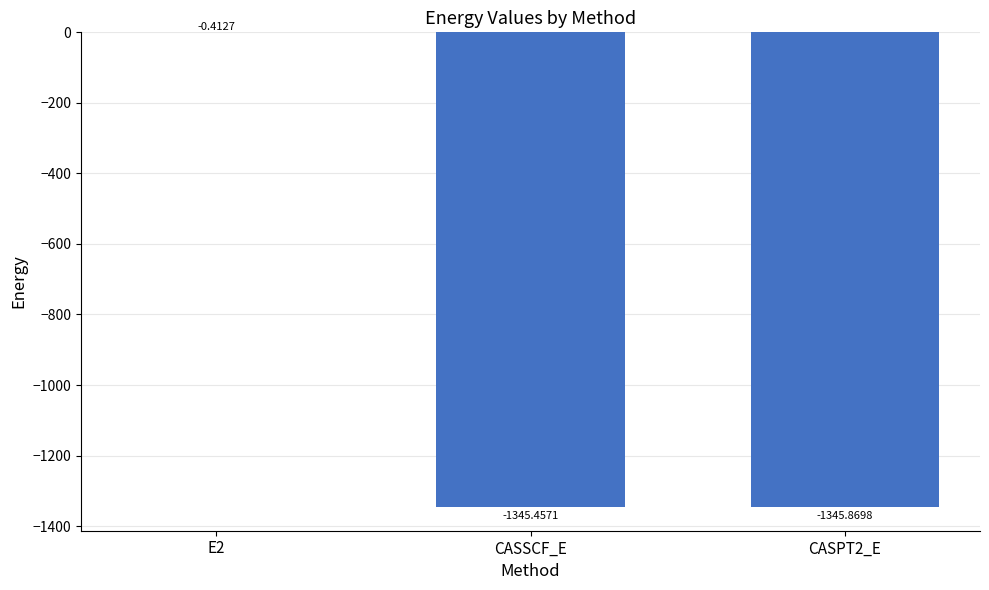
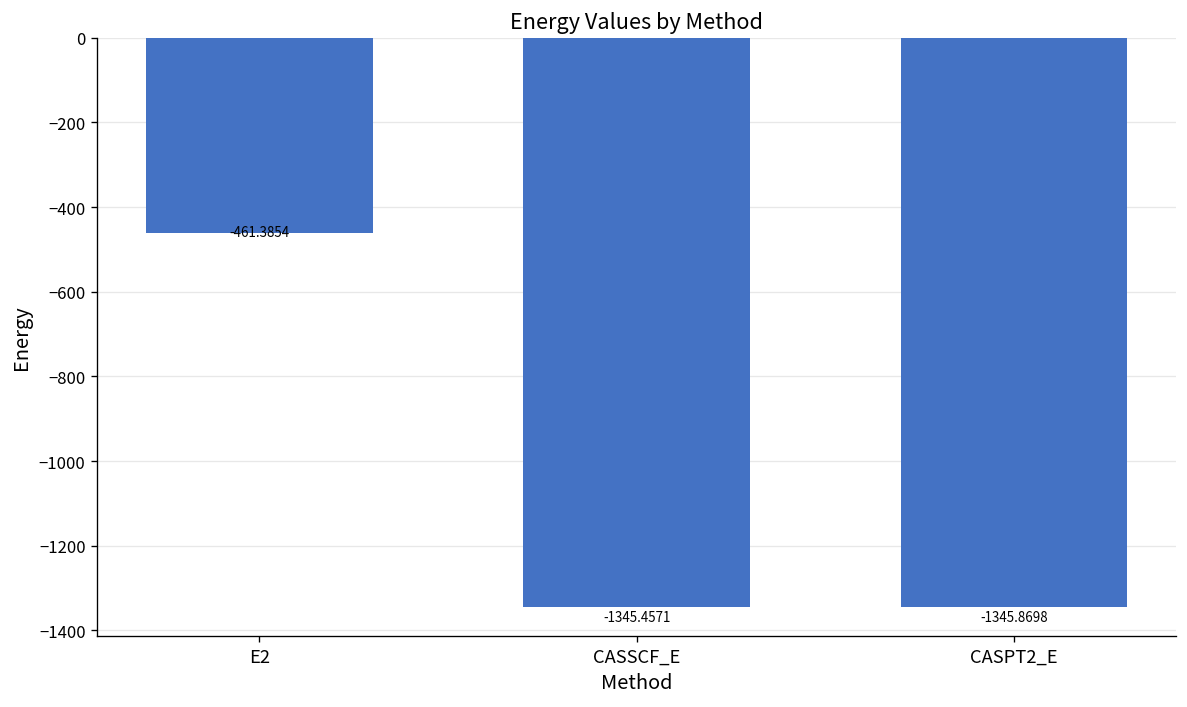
E2: -0.4127 -> -461.3854
